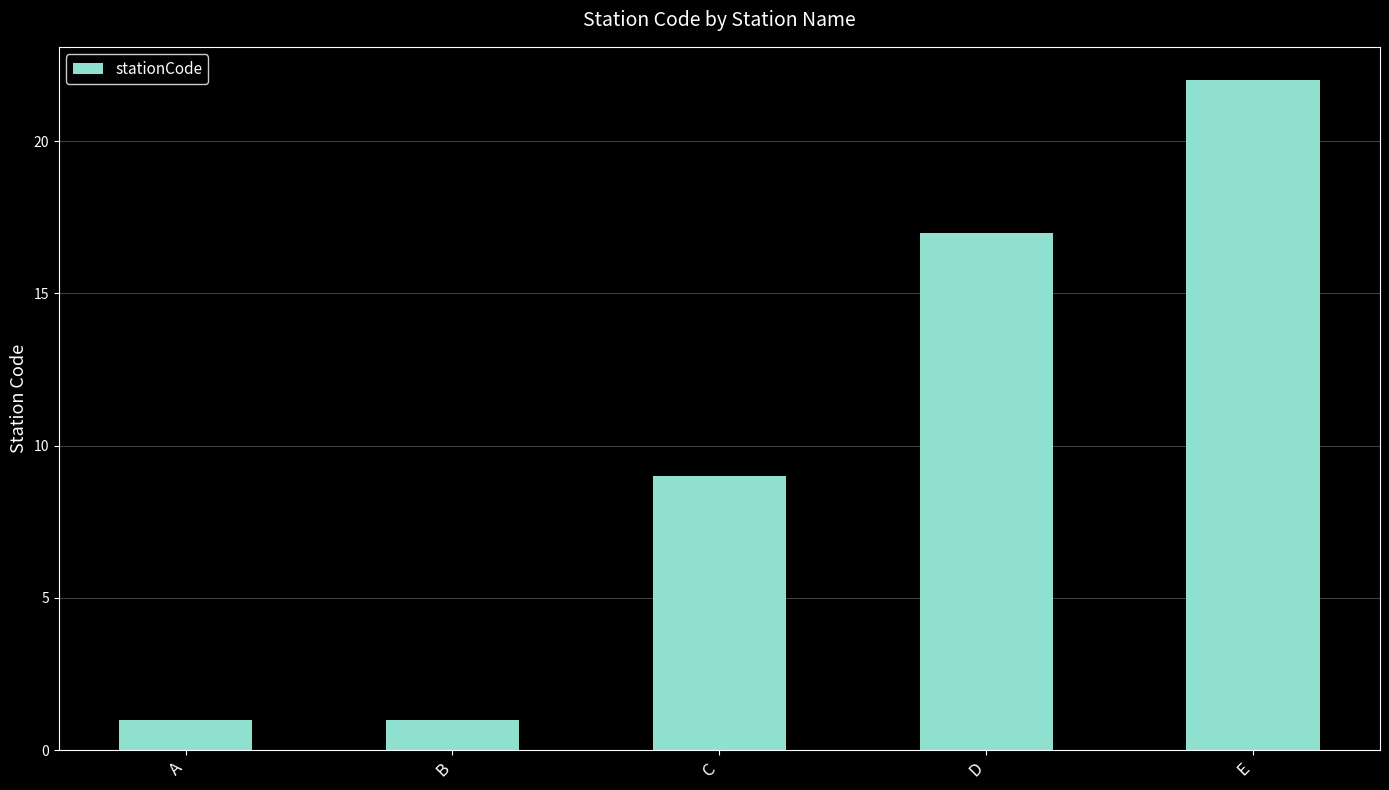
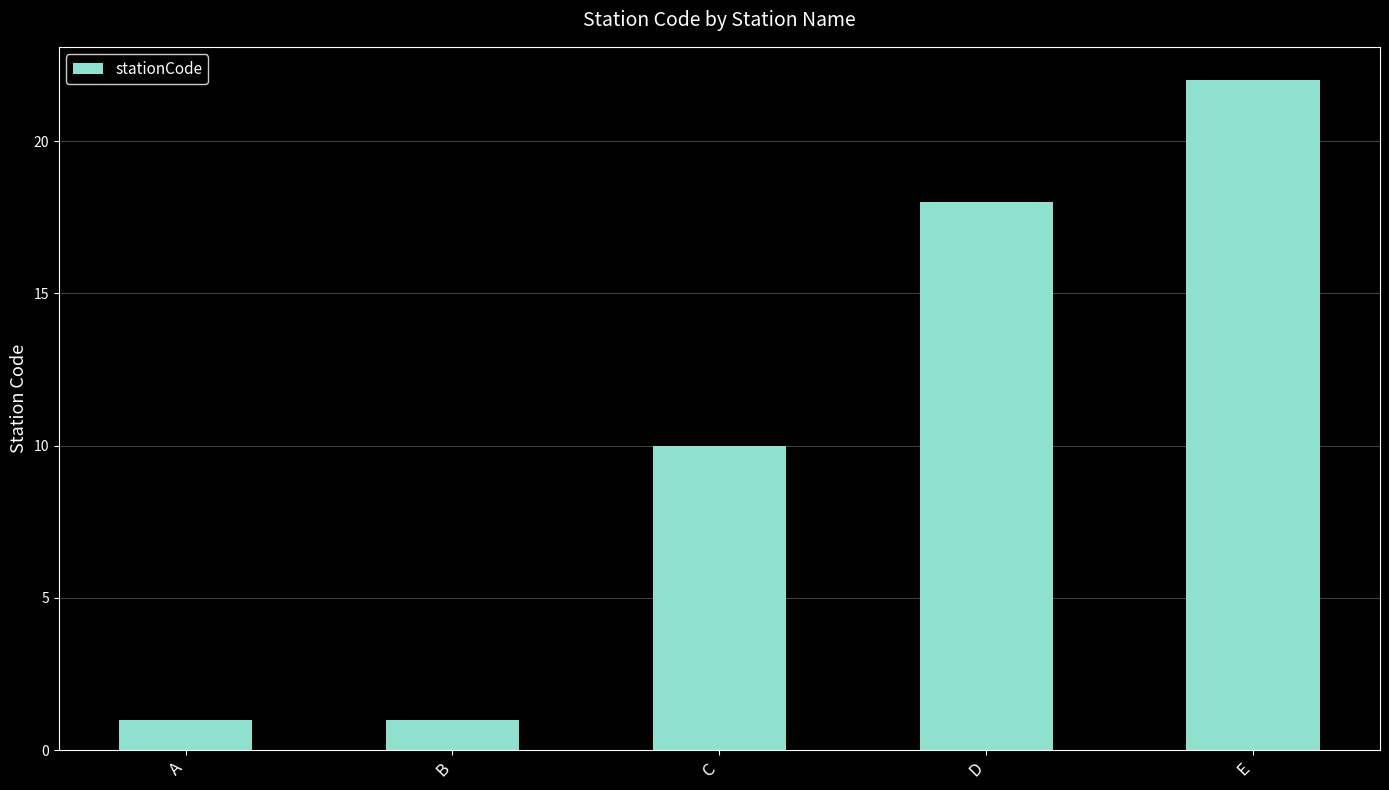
C: 9 -> 10
D: 17 -> 18
